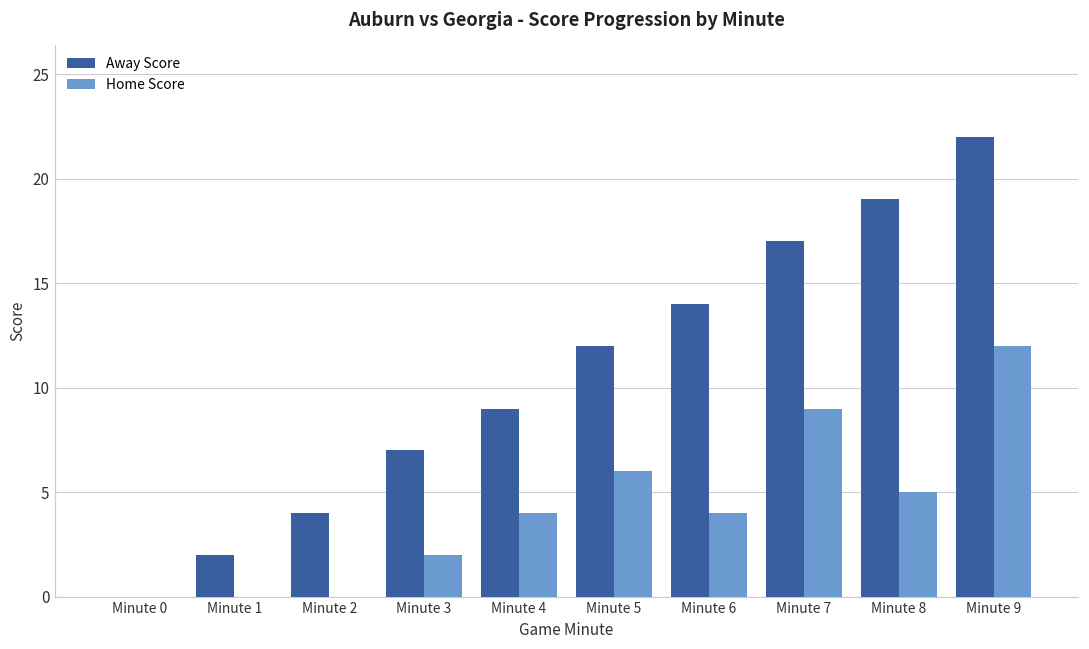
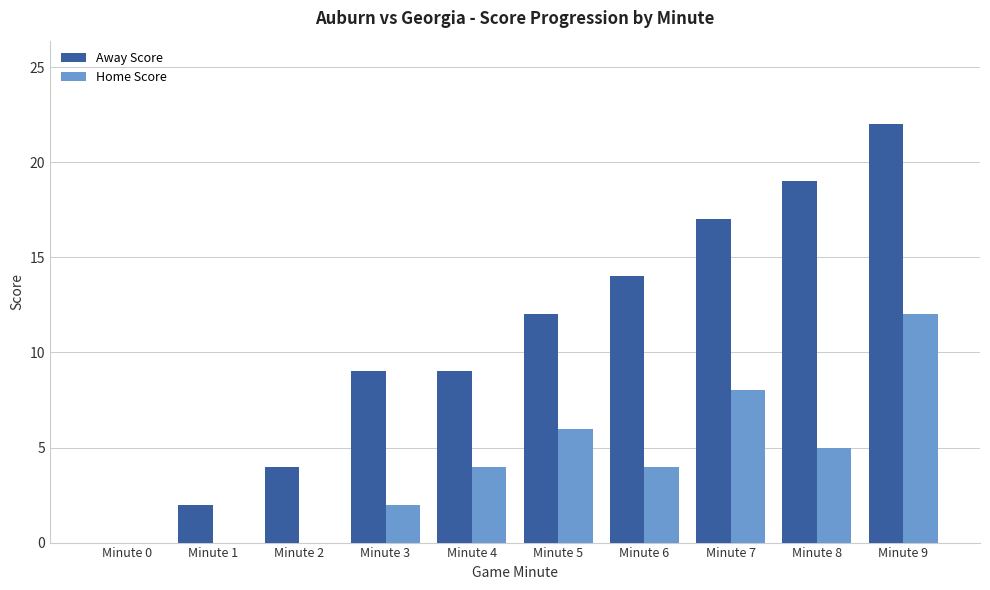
Away Score, Minute 3: 7 -> 9
Home Score, Minute 7: 9 -> 8
